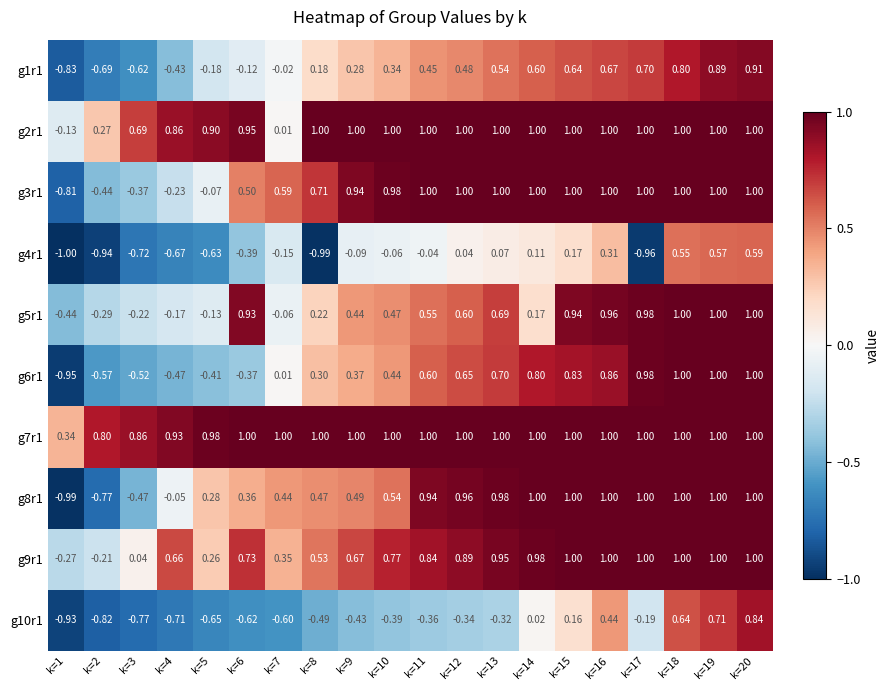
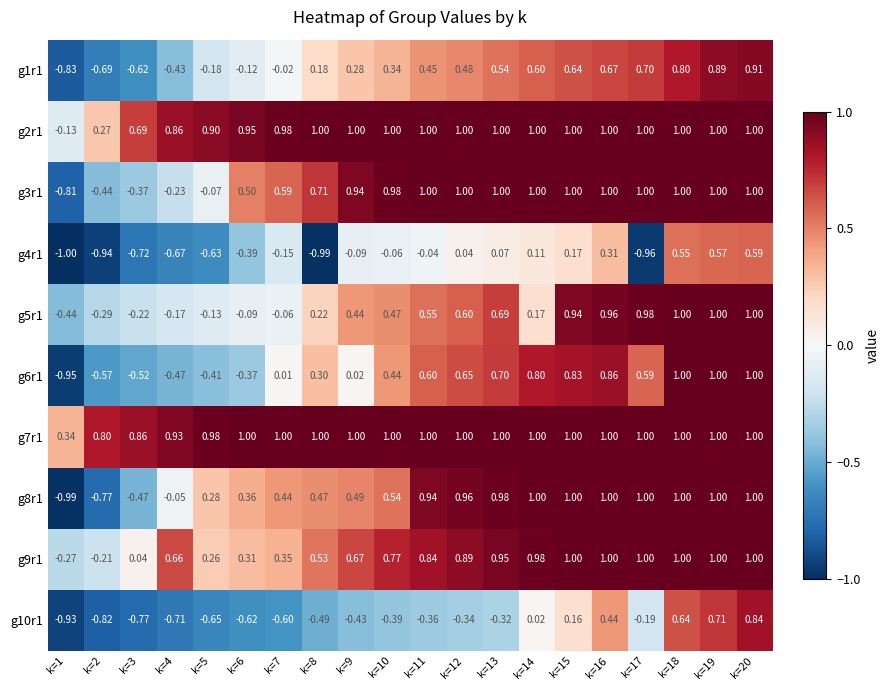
g2r1, k=7: 0.01 -> 0.98
g5r1, k=6: 0.93 -> -0.09
g6r1, k=9: 0.37 -> 0.02
g6r1, k=17: 0.98 -> 0.59
g9r1, k=6: 0.73 -> 0.31
